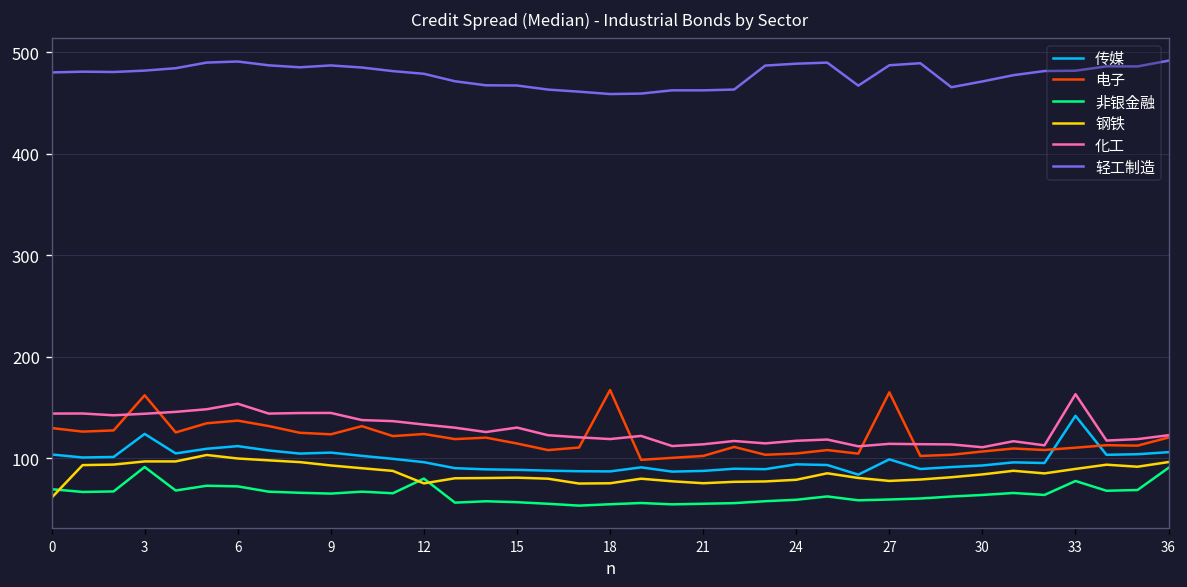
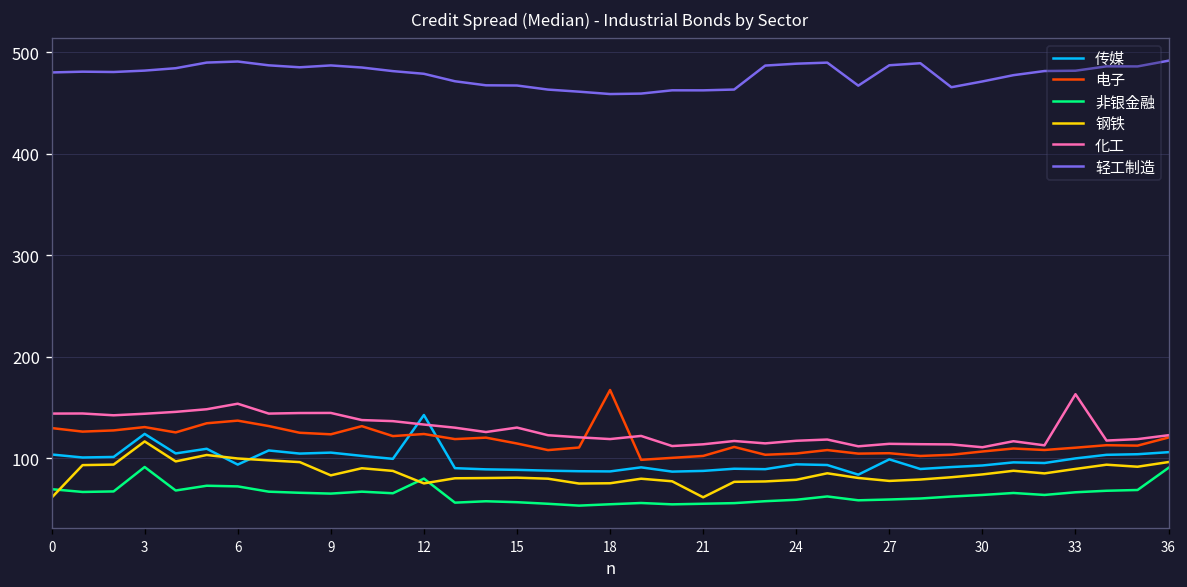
电子, 3: 160 -> 130
钢铁, 3: 100 -> 120
传媒, 6: 110 -> 90
钢铁, 9: 90 -> 80
传媒, 12: 100 -> 140
钢铁, 21: 80 -> 60
电子, 27: 170 -> 110
传媒, 33: 140 -> 100
非银金融, 33: 80 -> 70
